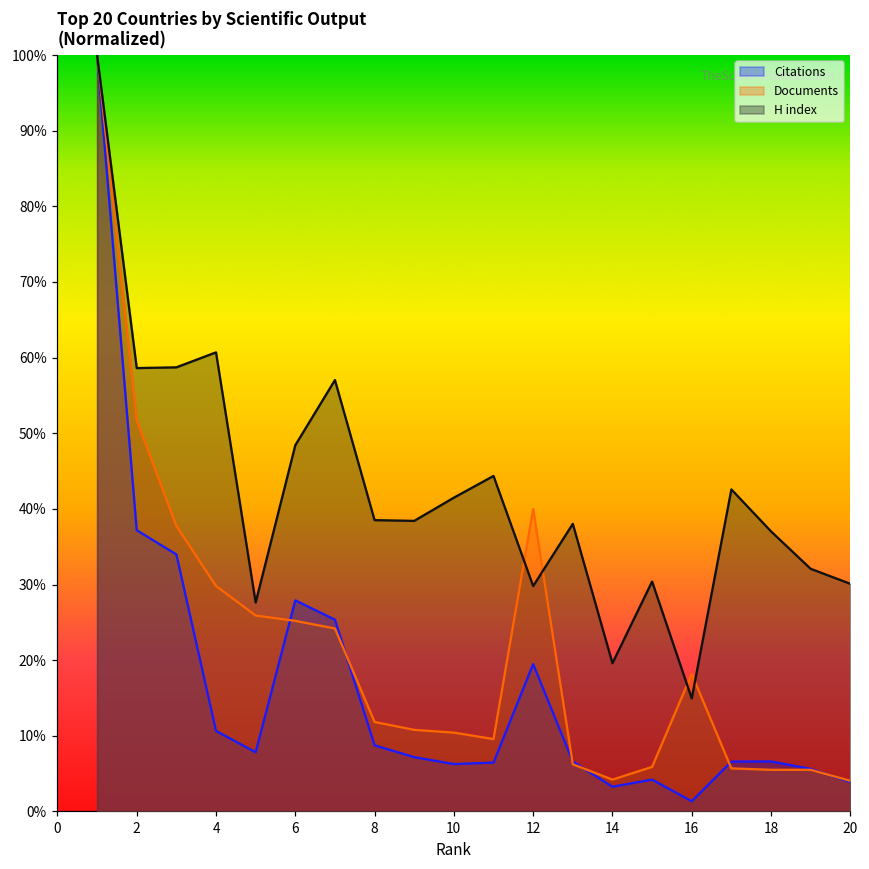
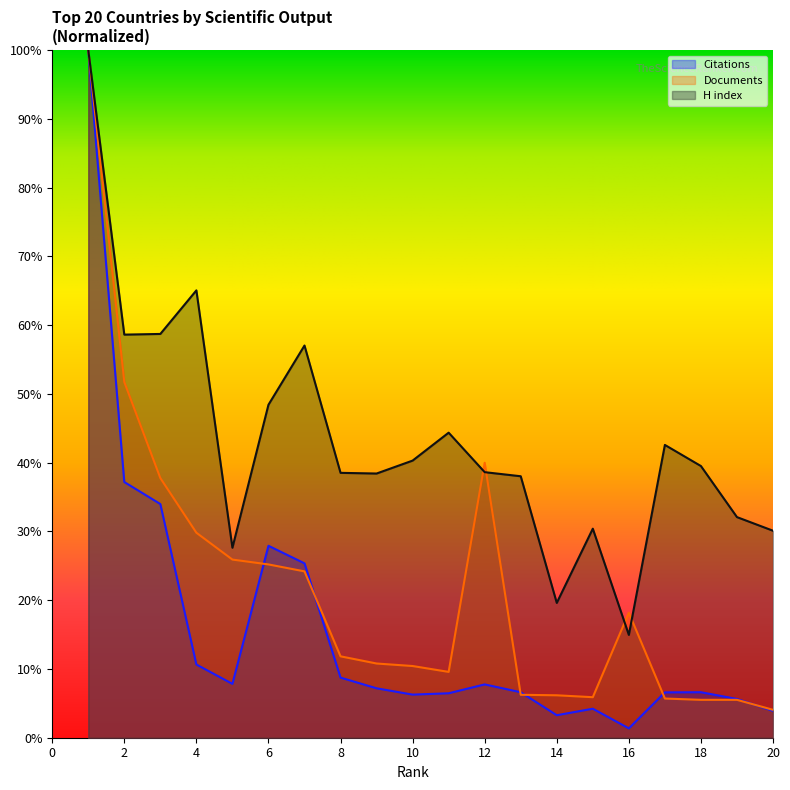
H index, 4: 61% -> 65%
H index, 10: 41% -> 40%
Citations, 12: 19% -> 8%
H index, 12: 30% -> 39%
Documents, 14: 4% -> 6%
H index, 18: 37% -> 40%
